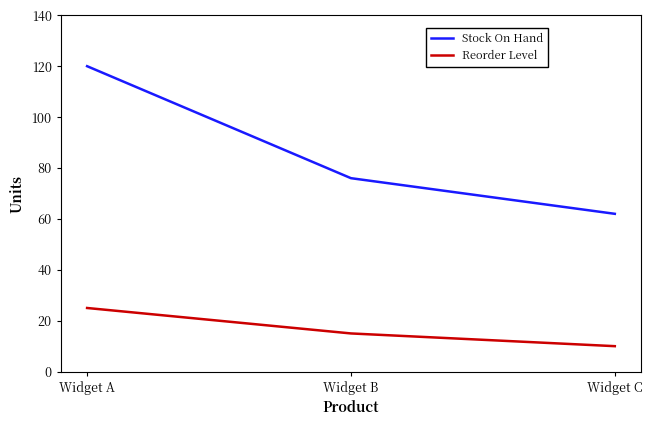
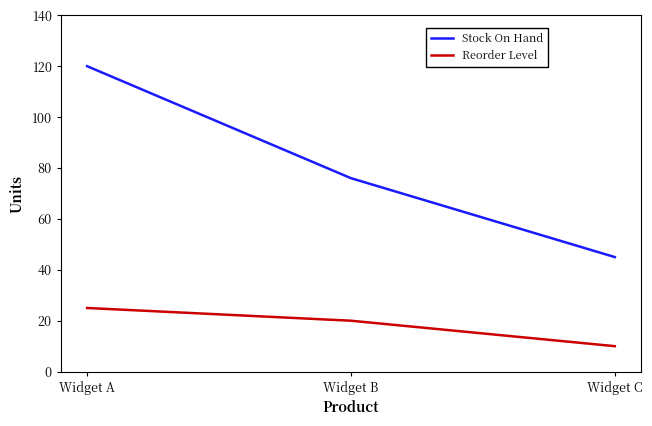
Reorder Level, Widget B: 15 -> 20
Stock On Hand, Widget C: 62 -> 45
